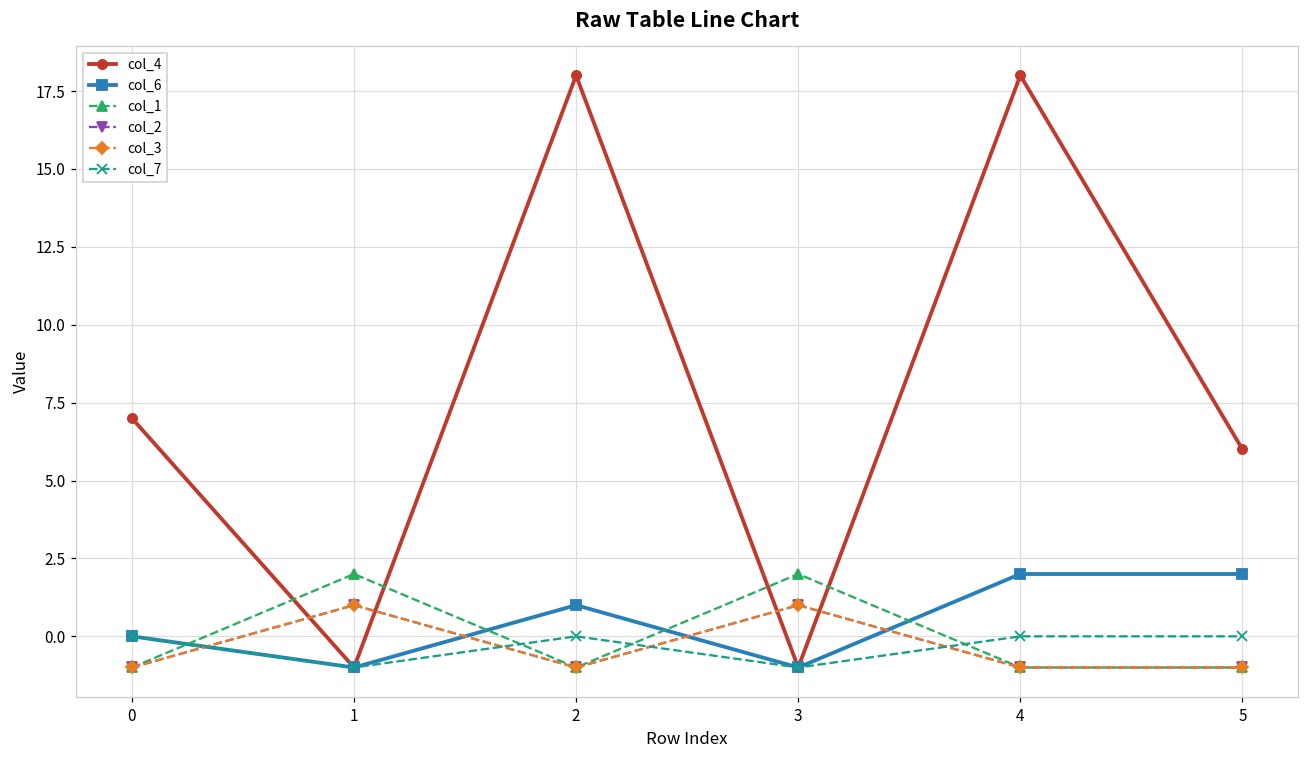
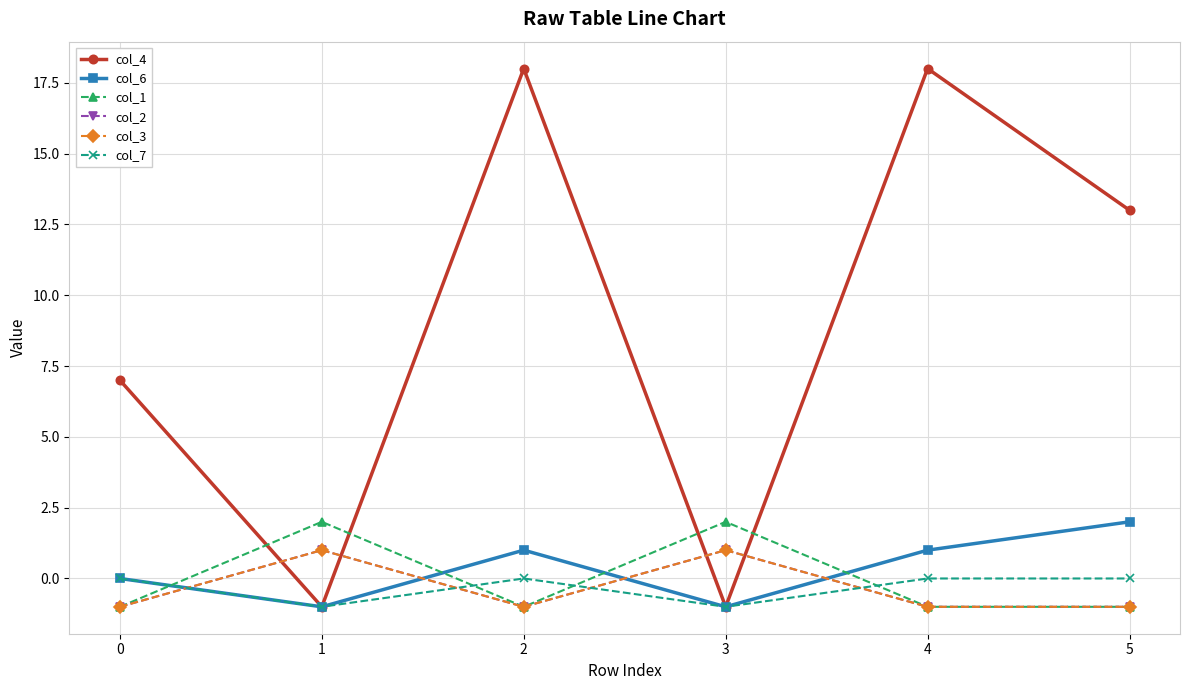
col_6, 4: 2 -> 1
col_4, 5: 6 -> 13
